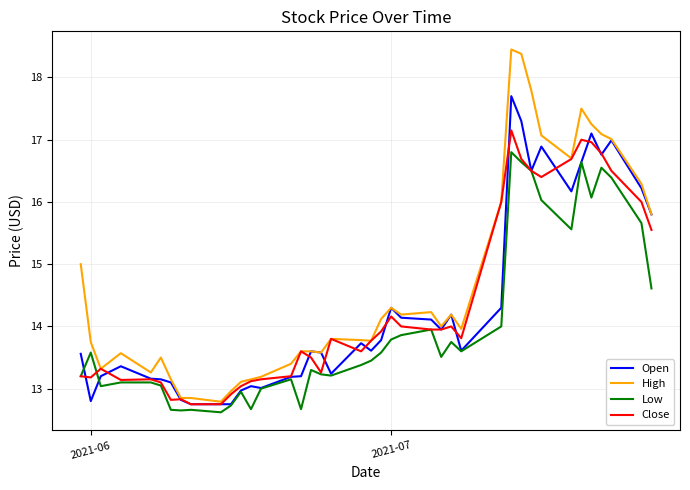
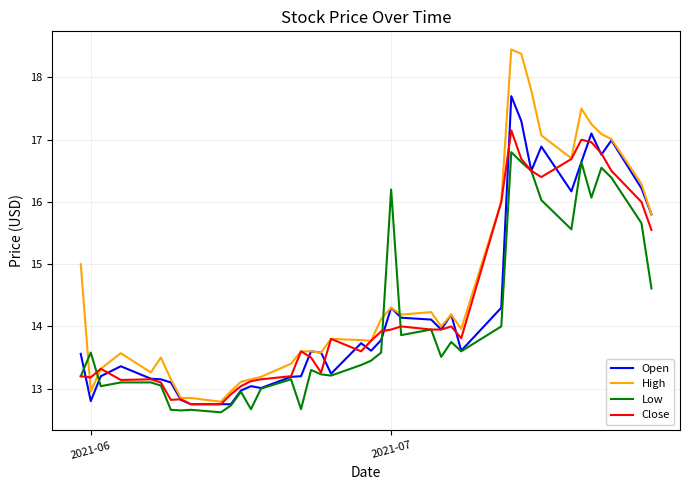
High, 2021-06: 13.8 -> 13.0
Low, 2021-07: 13.8 -> 16.2
Close, 2021-07: 14.2 -> 14.0
